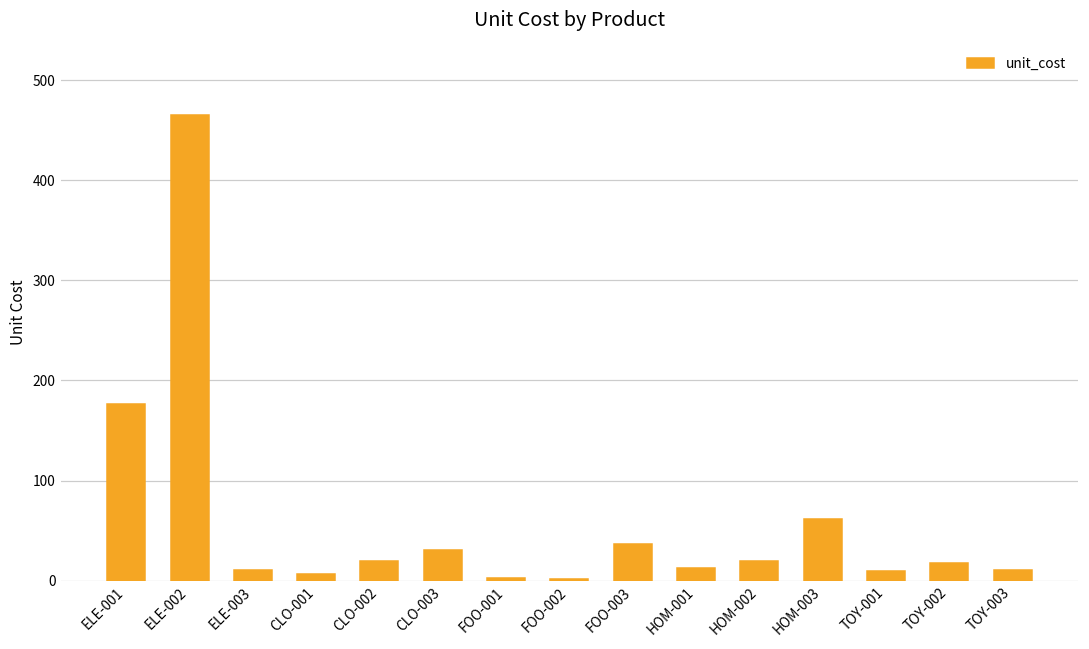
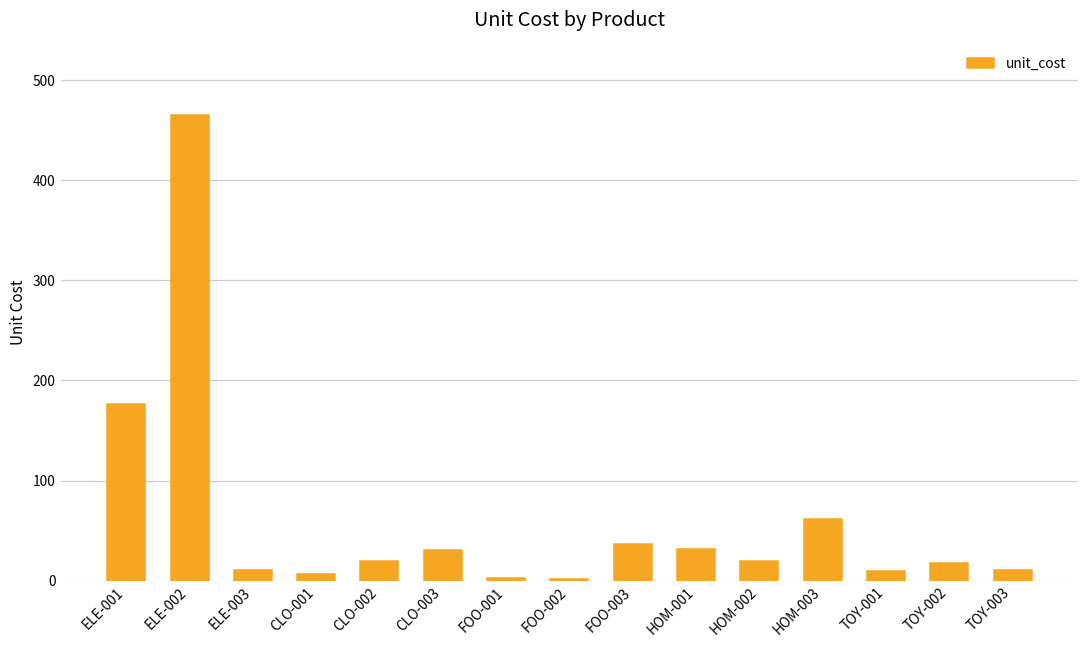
HOM-001: 10 -> 30
